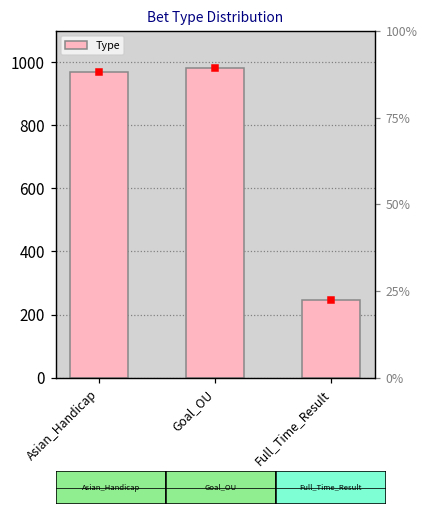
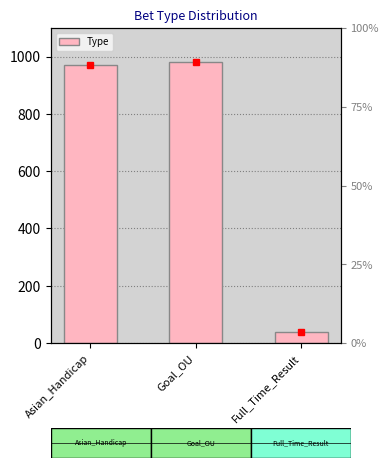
Bet Type Distribution, Type, Full_Time_Result: 250 -> 40
